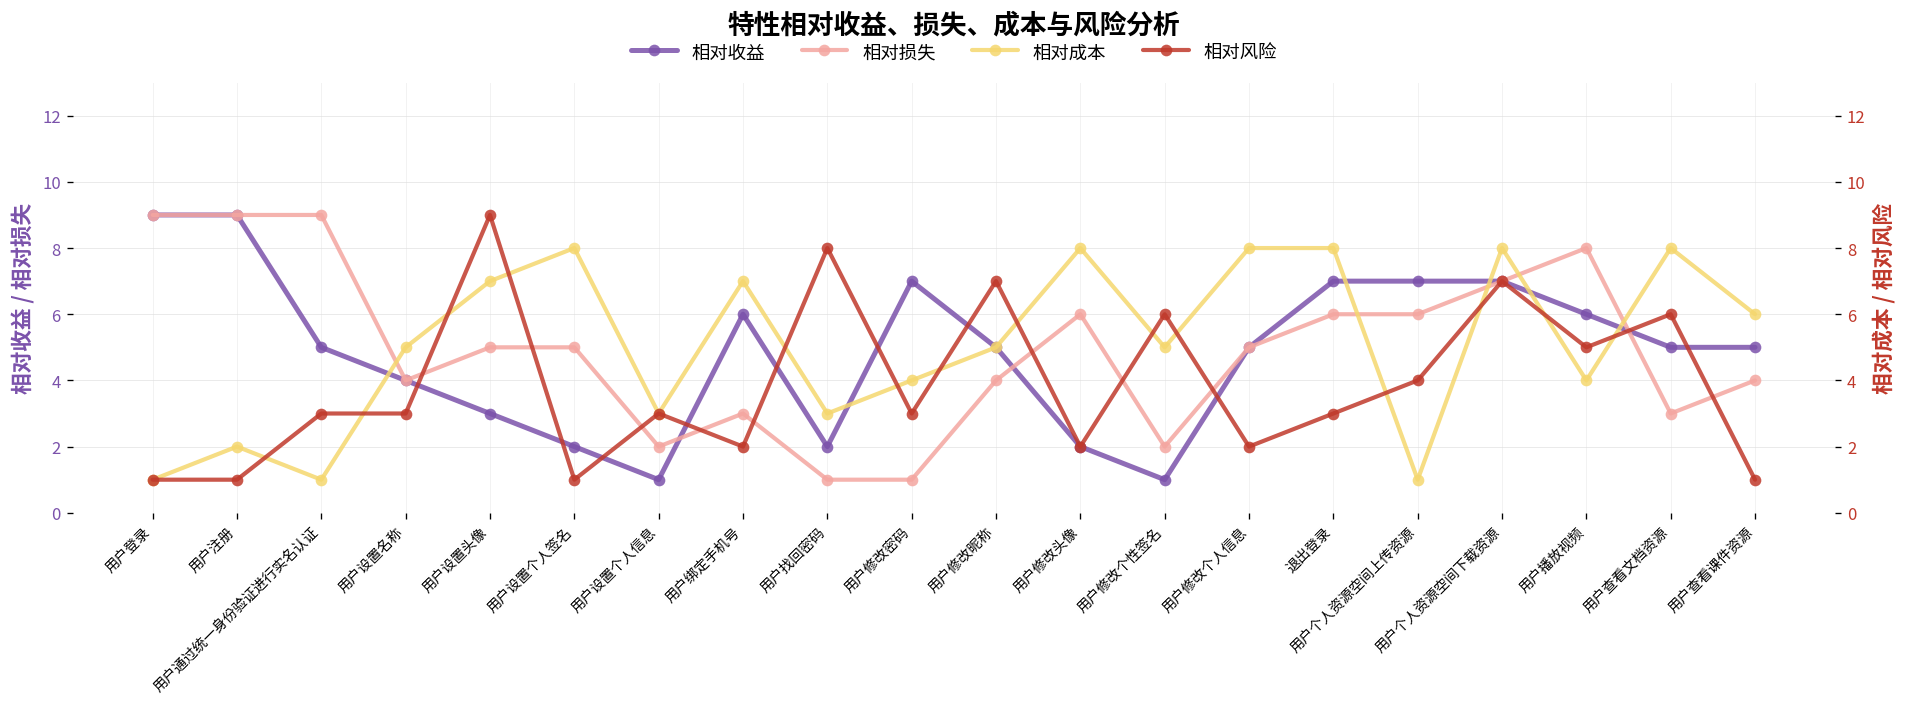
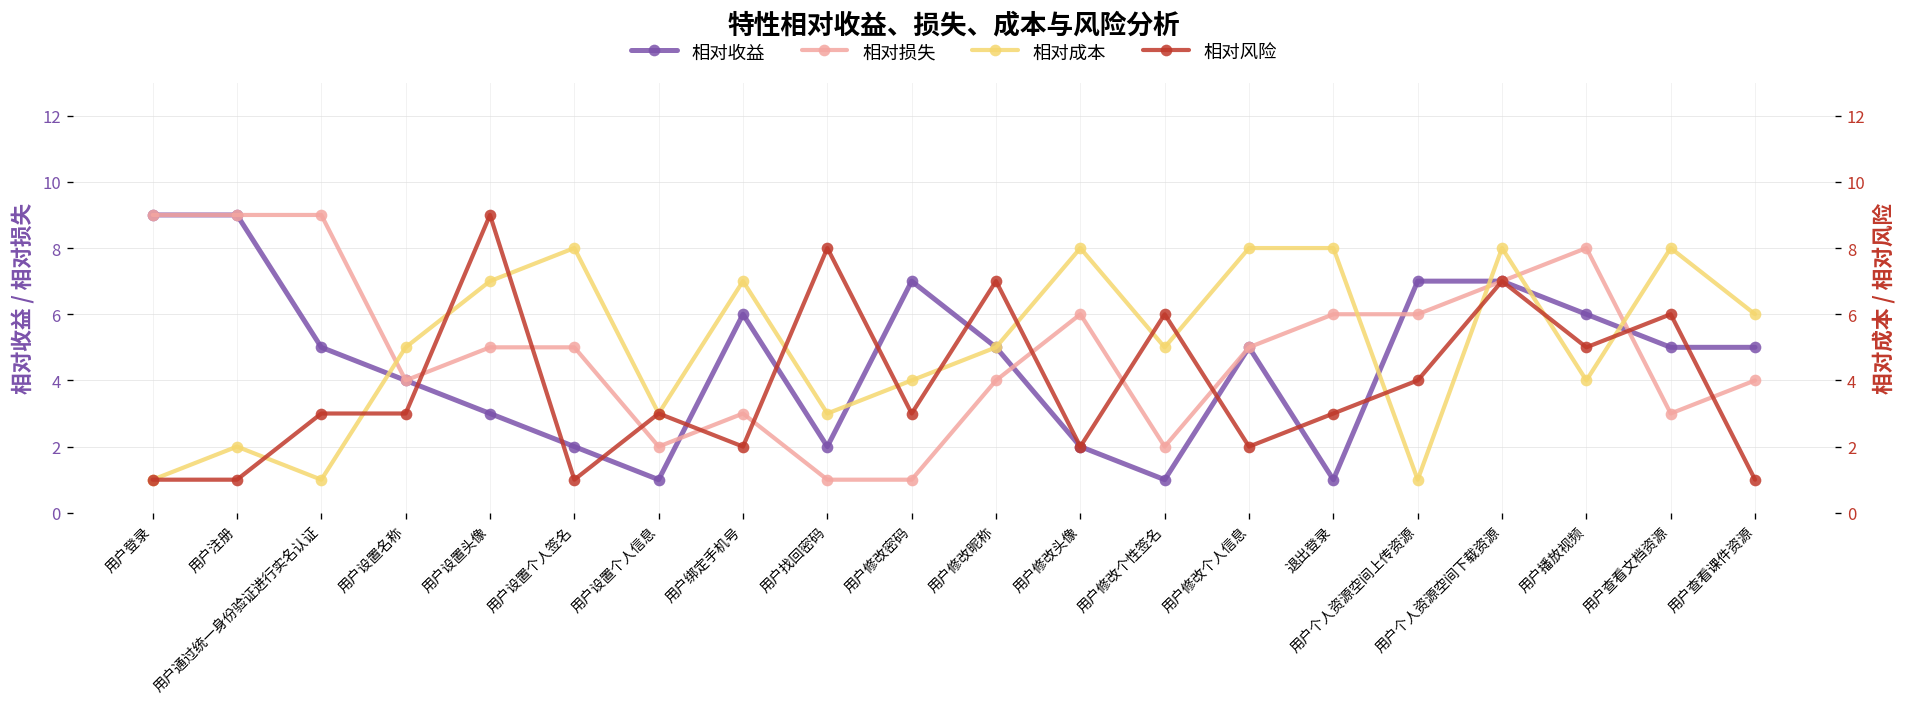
相对收益, 退出登录: 7 -> 1
